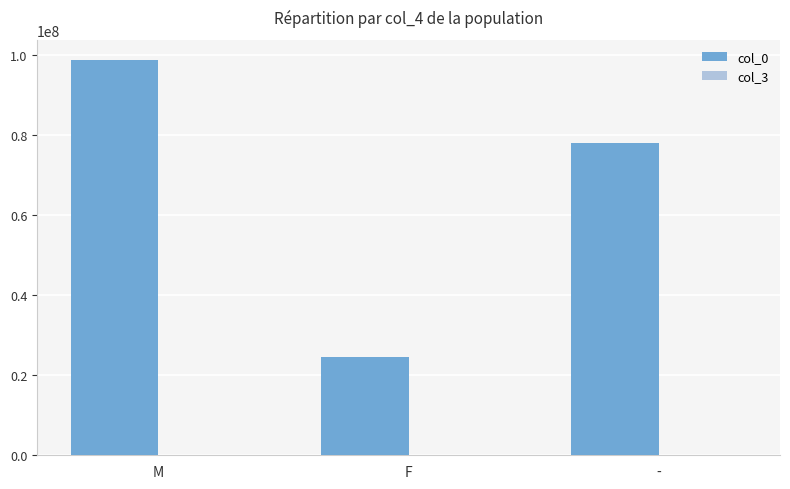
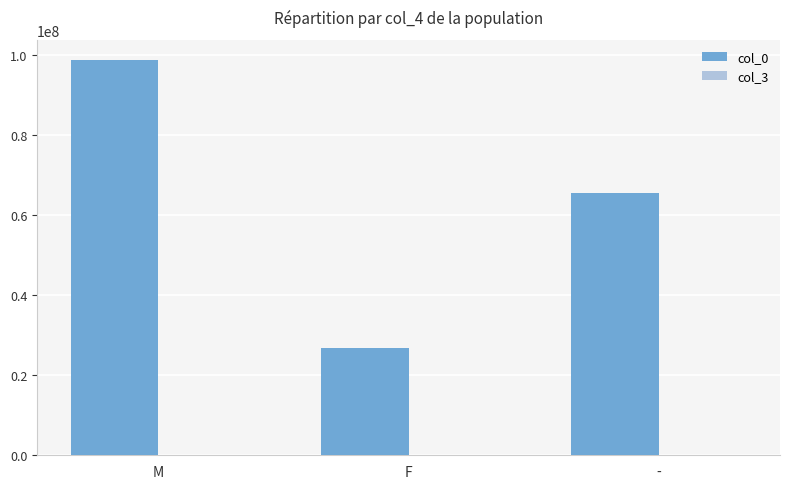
col_0, F: 25000000 -> 27000000
col_0, -: 78000000 -> 65000000
